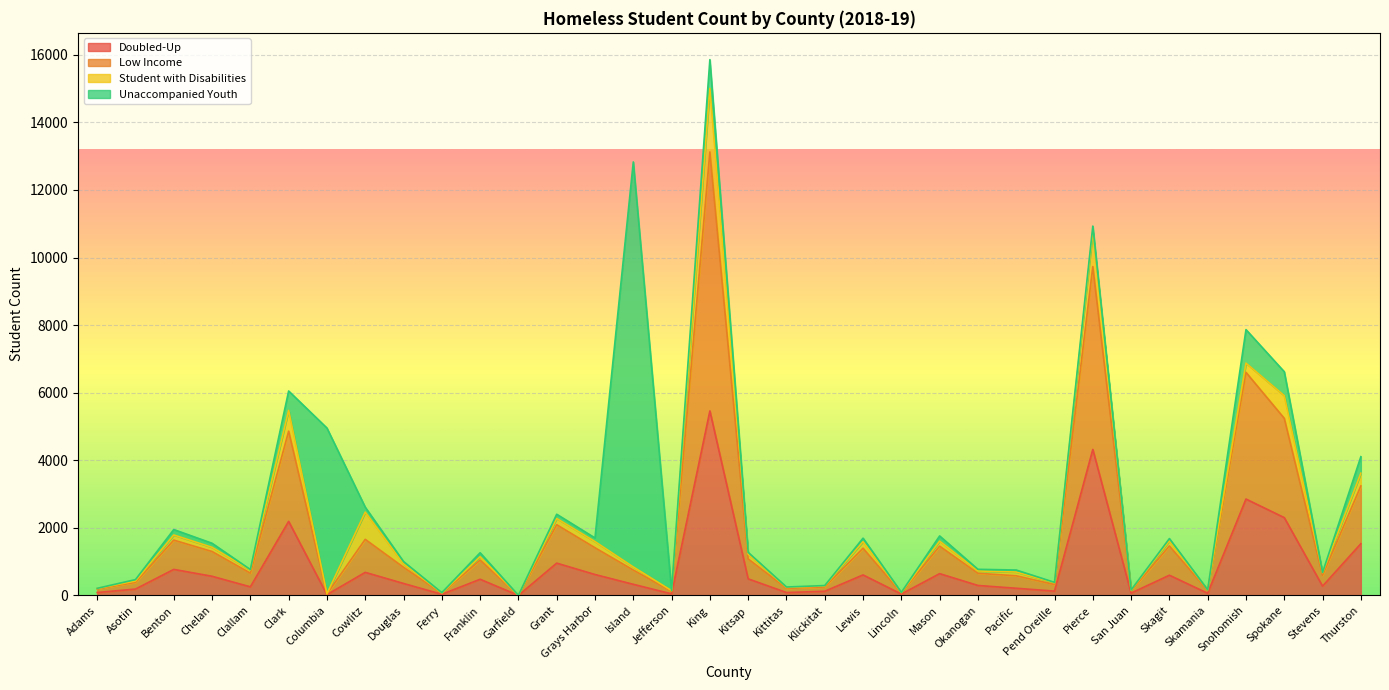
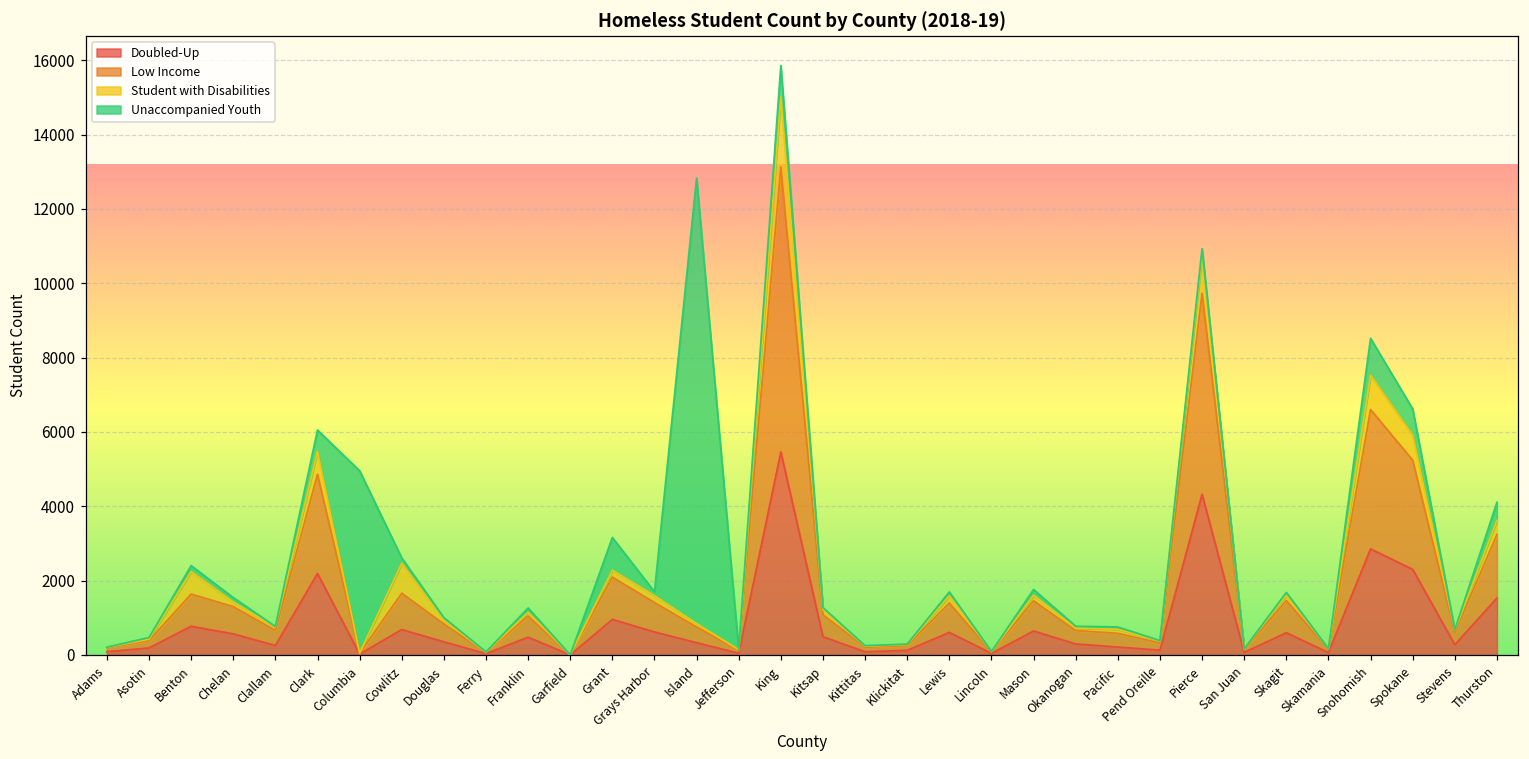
Student with Disabilities, Benton: 200 -> 600
Unaccompanied Youth, Grant: 100 -> 900
Student with Disabilities, Snohomish: 300 -> 900
